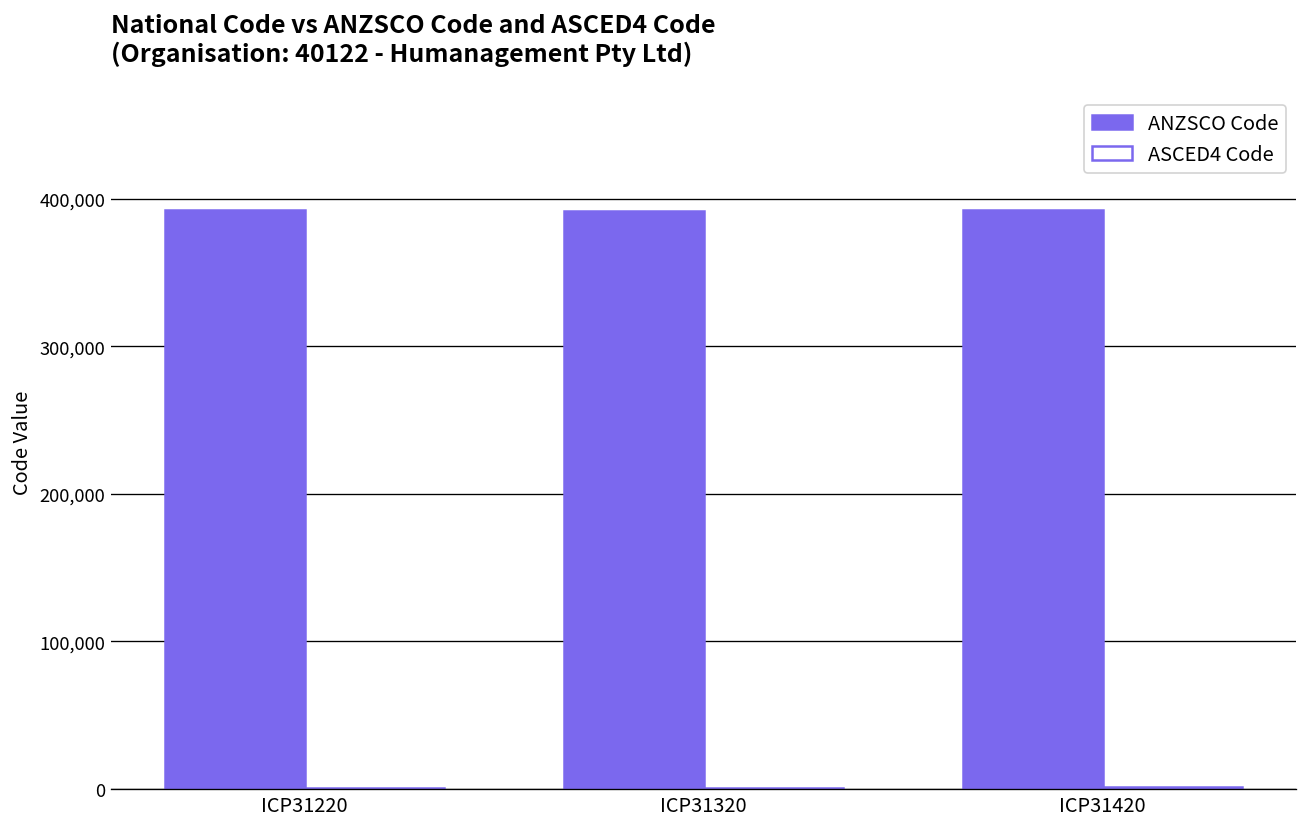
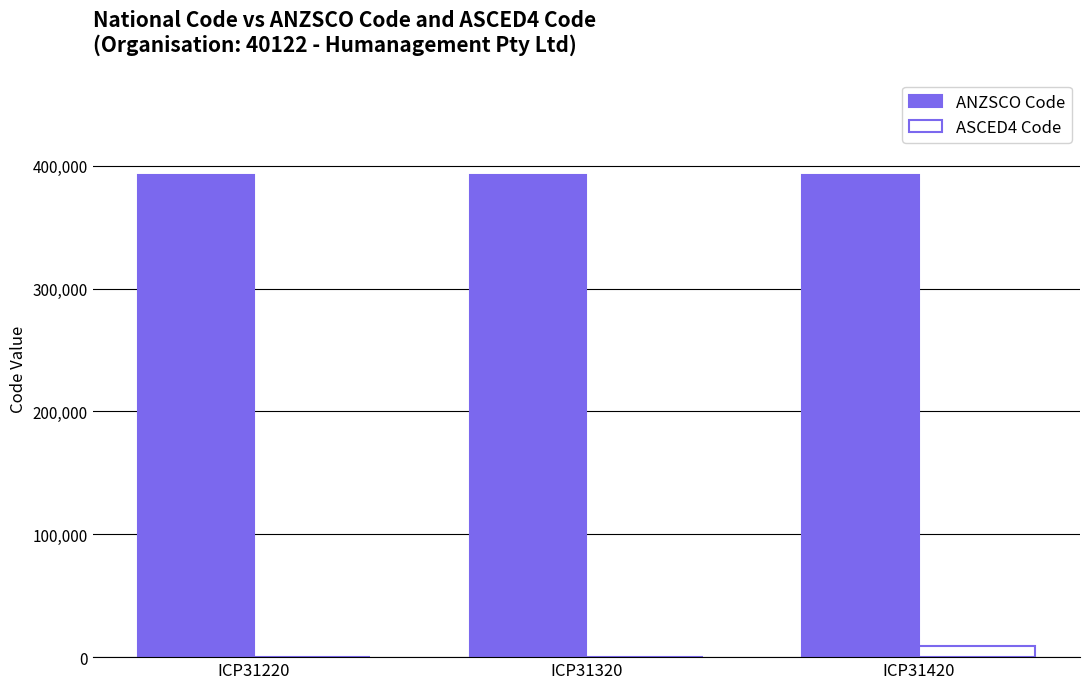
ASCED4 Code, ICP31420: 1,000 -> 9,000
